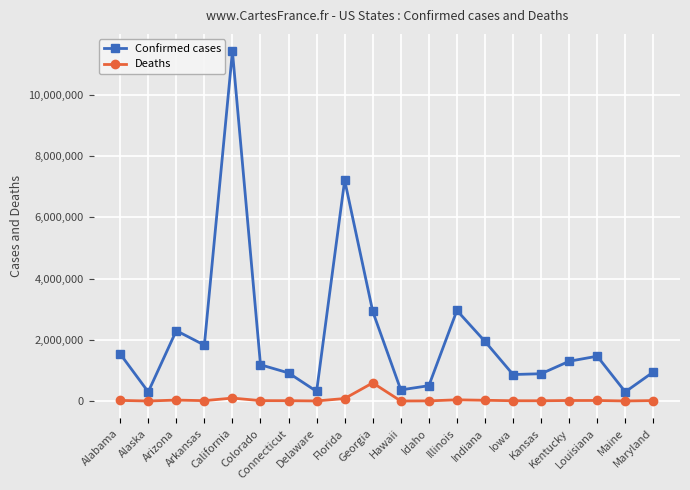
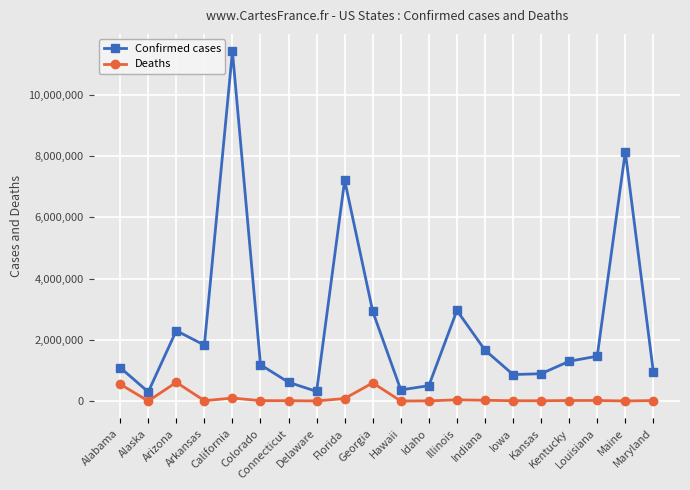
Confirmed cases, Alabama: 1,500,000 -> 1,100,000
Deaths, Alabama: 0 -> 500,000
Deaths, Arizona: 0 -> 600,000
Confirmed cases, Connecticut: 900,000 -> 600,000
Confirmed cases, Indiana: 1,900,000 -> 1,700,000
Confirmed cases, Maine: 300,000 -> 8,100,000
